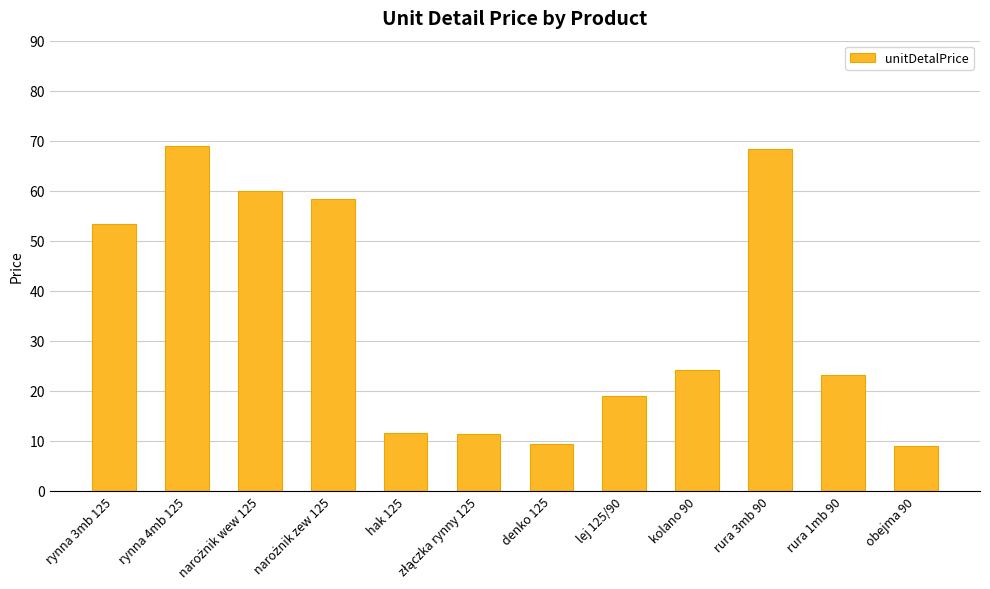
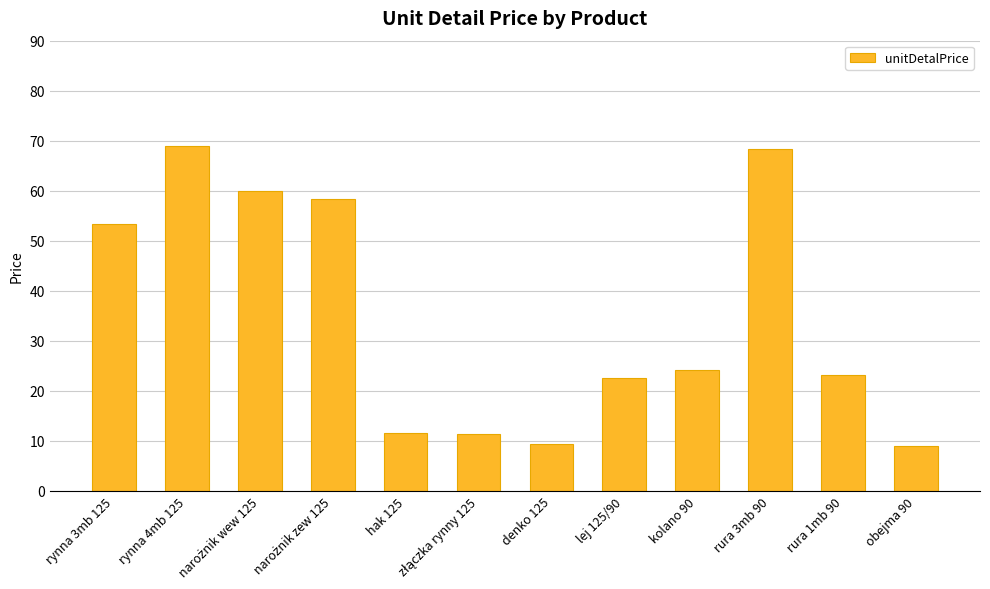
lej 125/90: 19 -> 23
